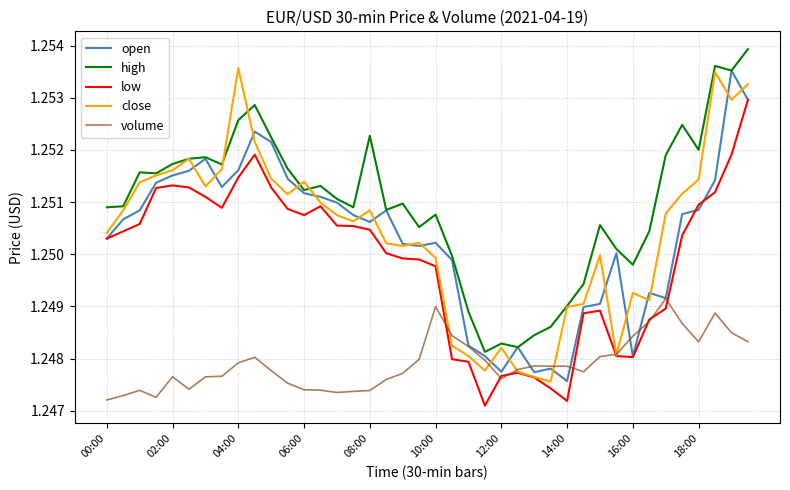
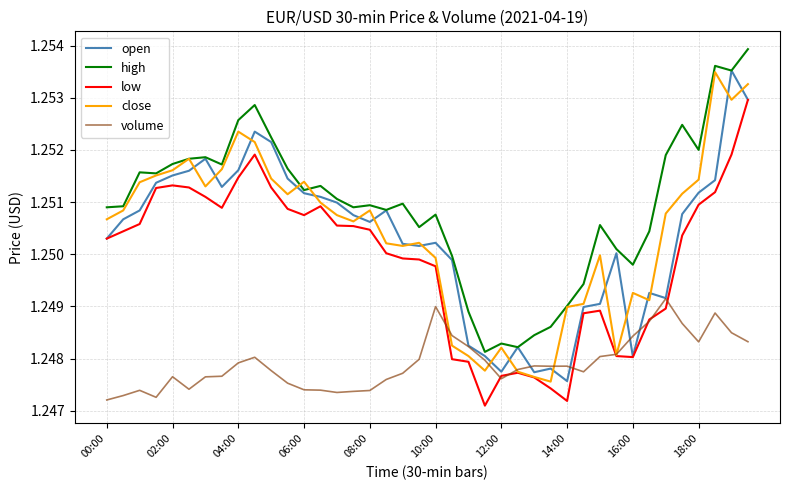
close, 00:00: 1.2504 -> 1.2507
close, 04:00: 1.2536 -> 1.2524
high, 08:00: 1.2523 -> 1.2509
open, 18:00: 1.2509 -> 1.2512
